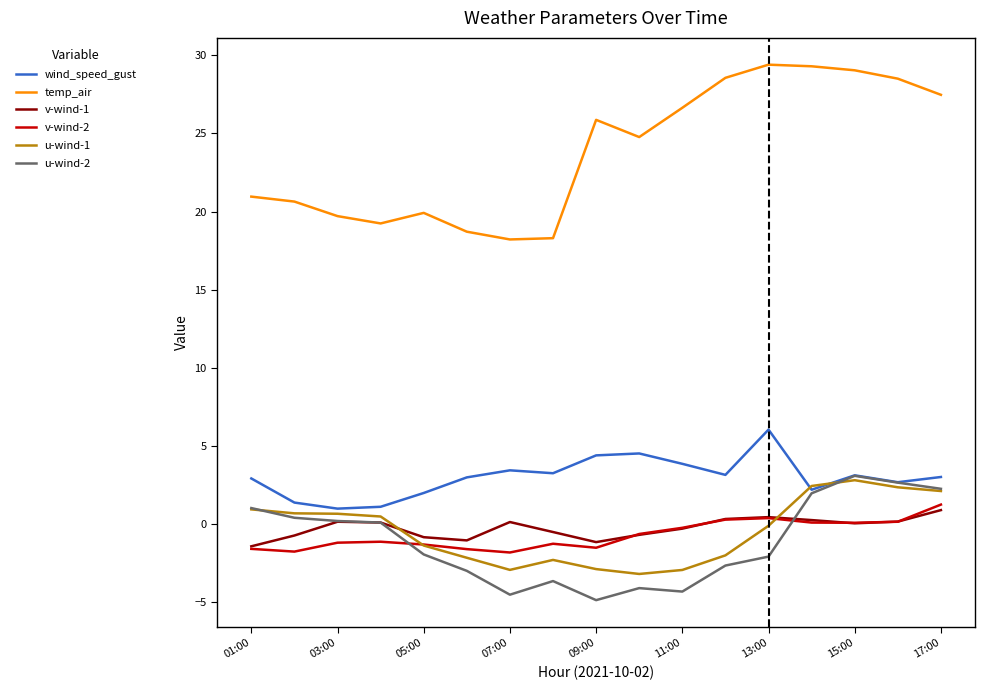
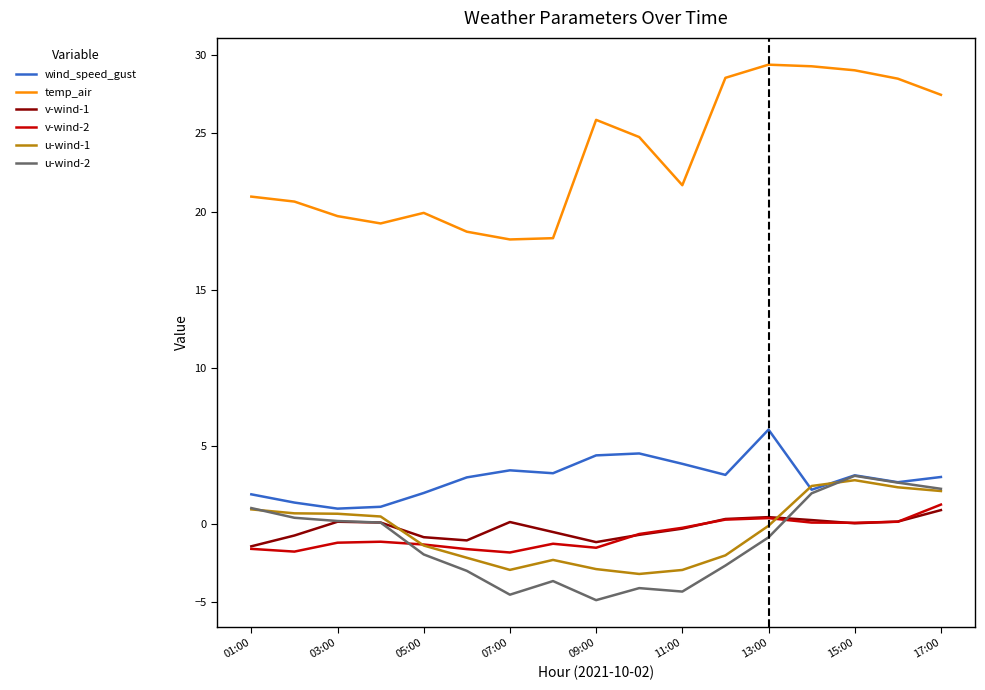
wind_speed_gust, 01:00: 2.9 -> 1.9
temp_air, 11:00: 26.6 -> 21.7
u-wind-2, 13:00: -2.1 -> -0.9
